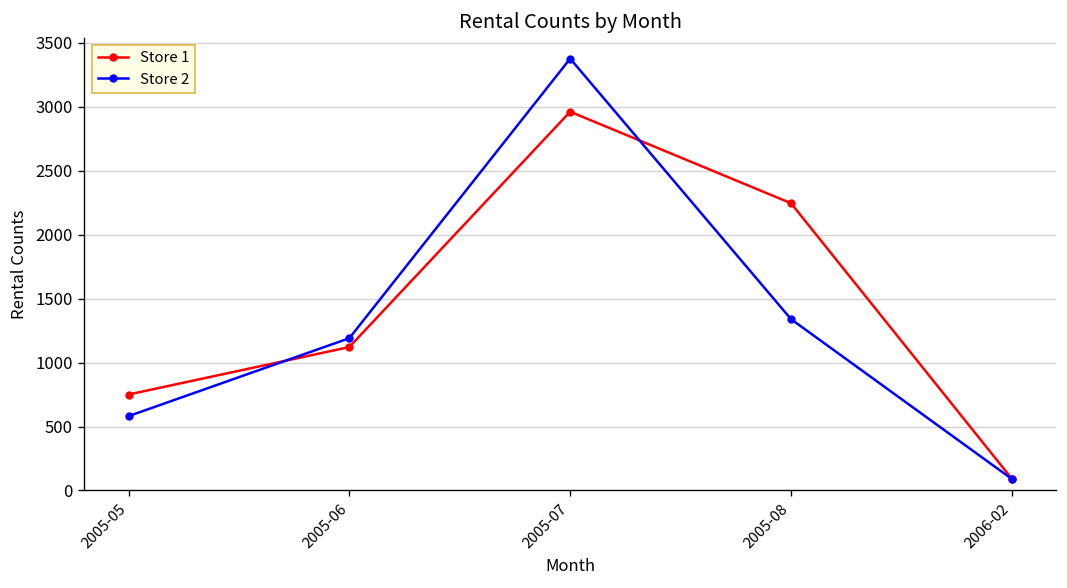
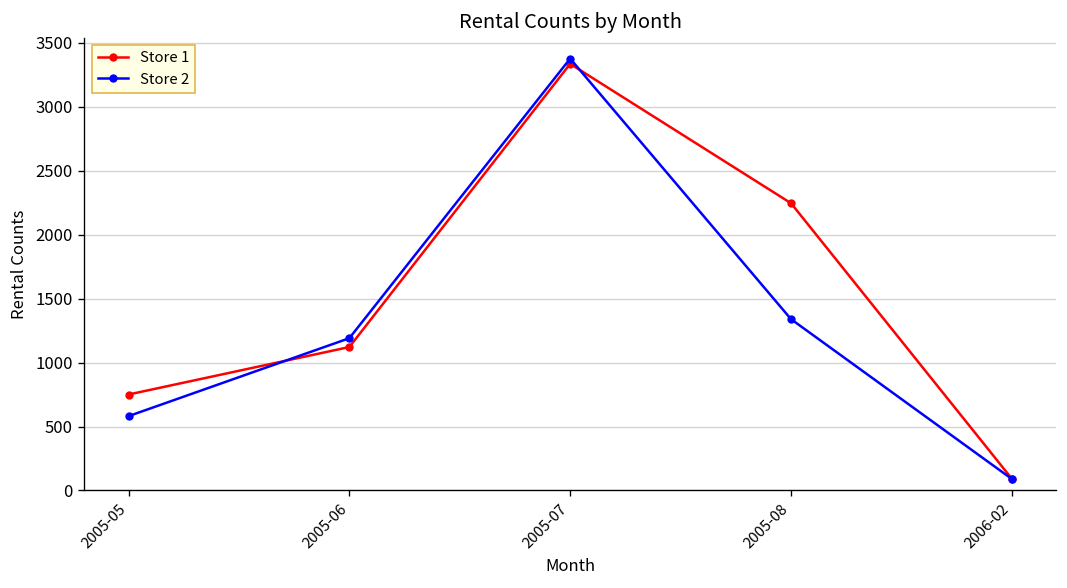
Store 1, 2005-07: 2960 -> 3330
